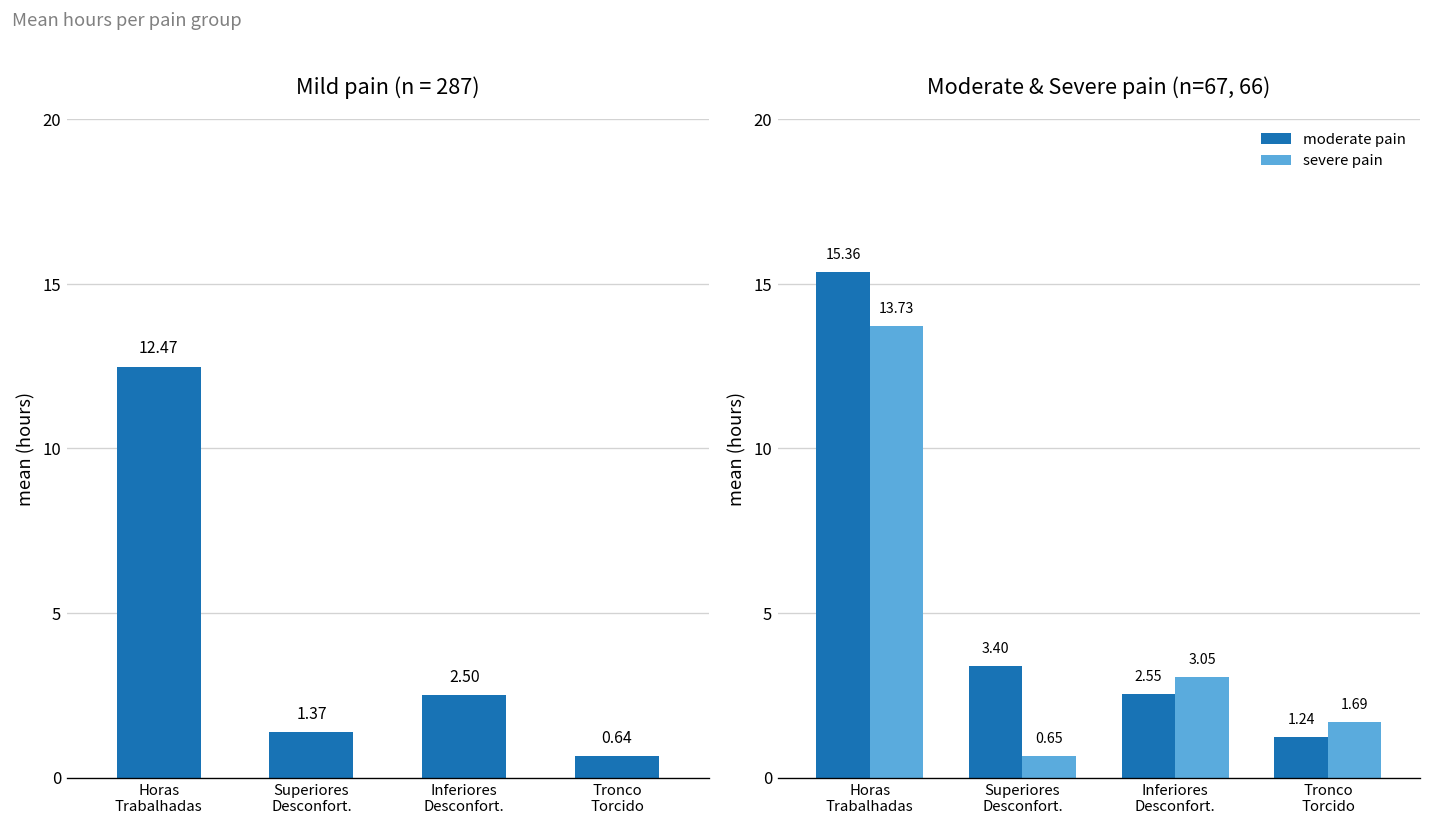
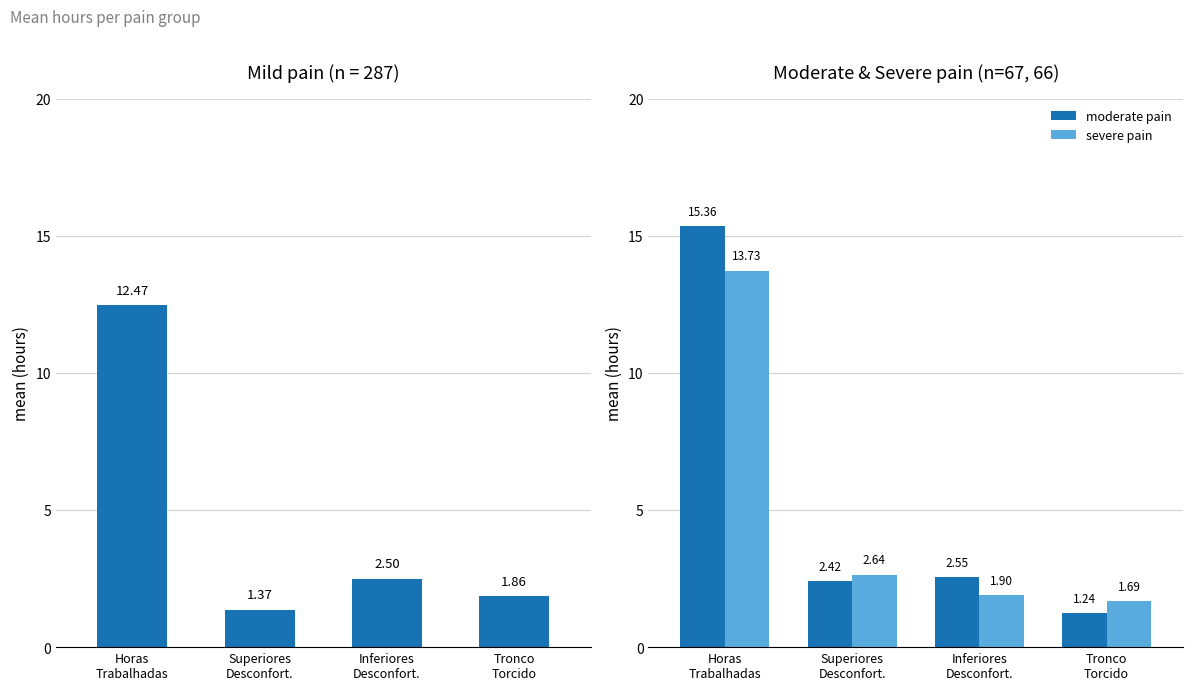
Mild pain (n = 287), Tronco Torcido: 0.64 -> 1.86
Moderate & Severe pain (n=67, 66), moderate pain, Superiores Desconfort.: 3.40 -> 2.42
Moderate & Severe pain (n=67, 66), severe pain, Superiores Desconfort.: 0.65 -> 2.64
Moderate & Severe pain (n=67, 66), severe pain, Inferiores Desconfort.: 3.05 -> 1.90
